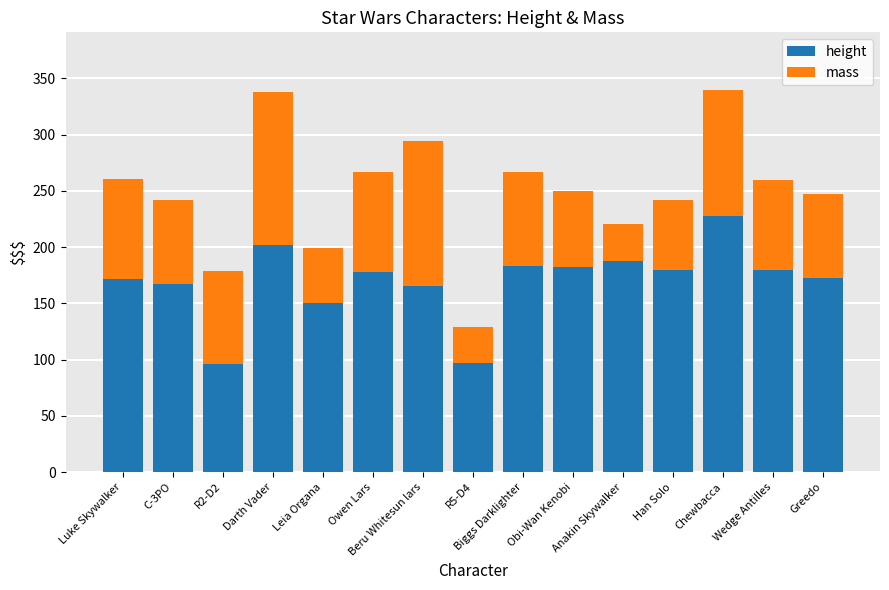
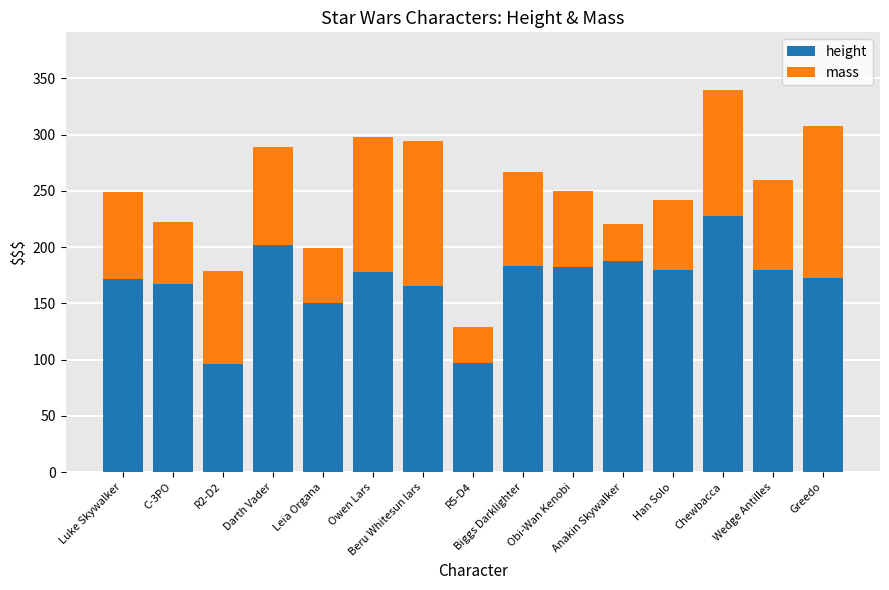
mass, Luke Skywalker: 89 -> 77
mass, C-3PO: 75 -> 55
mass, Darth Vader: 136 -> 87
mass, Owen Lars: 89 -> 120
mass, Greedo: 74 -> 135
